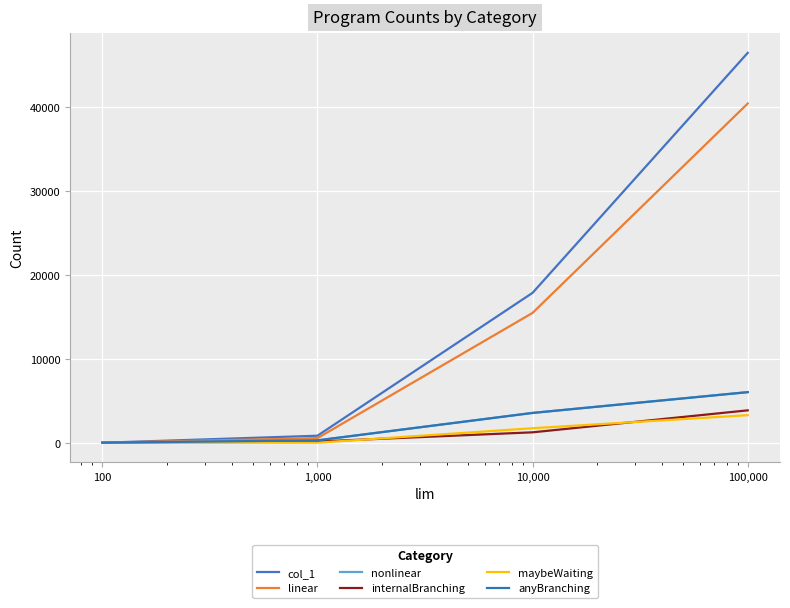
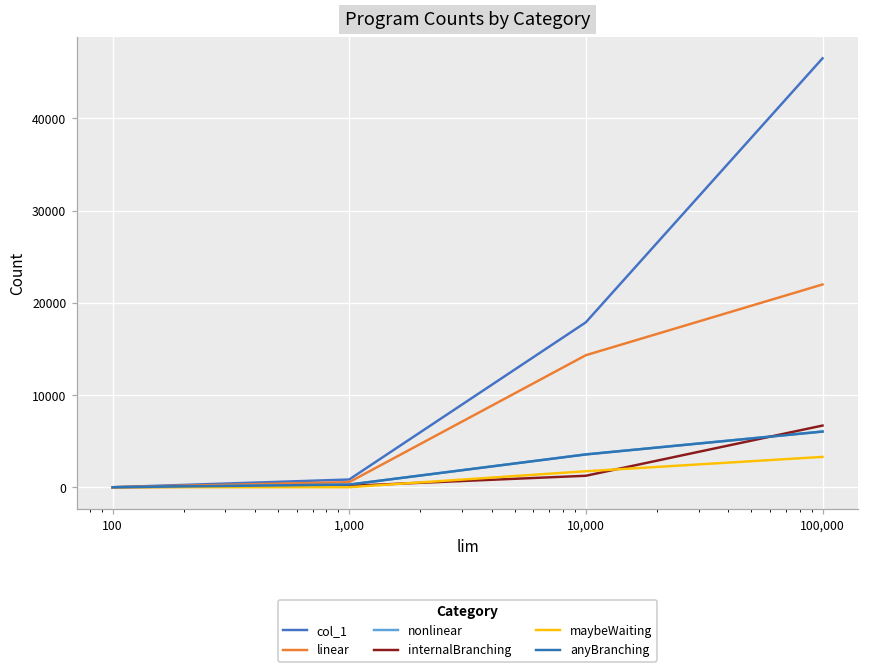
linear, 10,000: 15000 -> 14000
linear, 100,000: 40000 -> 22000
internalBranching, 100,000: 4000 -> 7000
